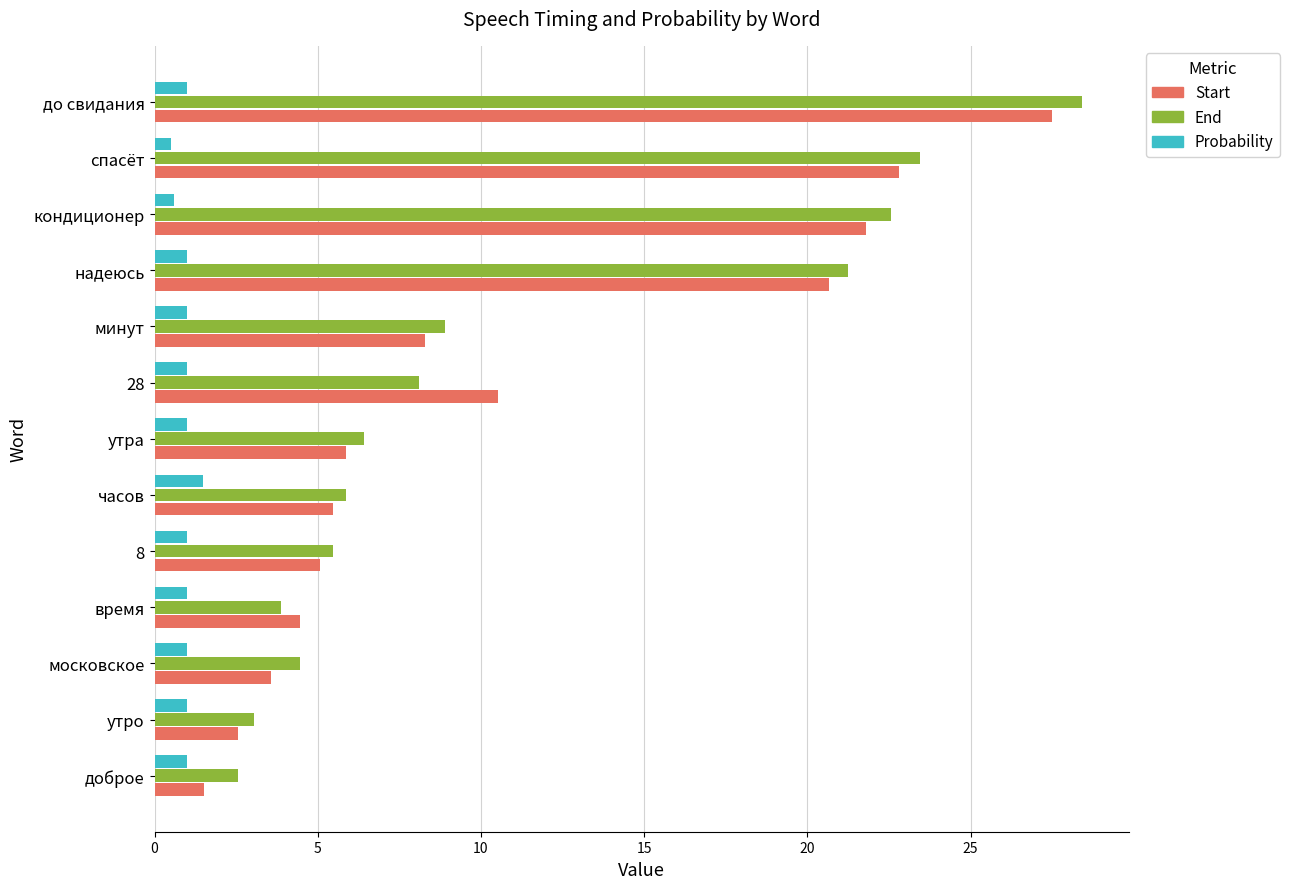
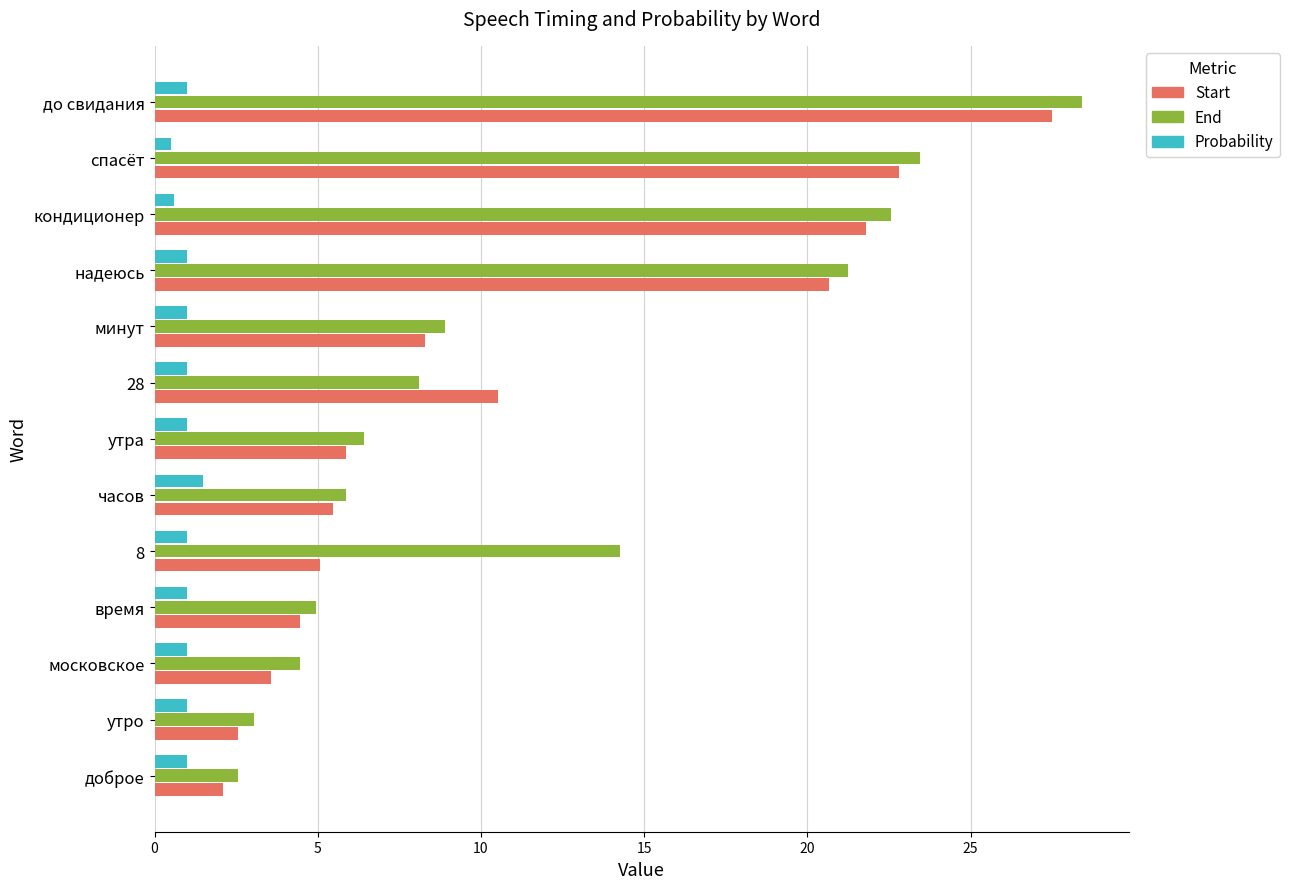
End, 8: 5.5 -> 14.3
End, время: 3.9 -> 5.0
Start, доброе: 1.5 -> 2.1
